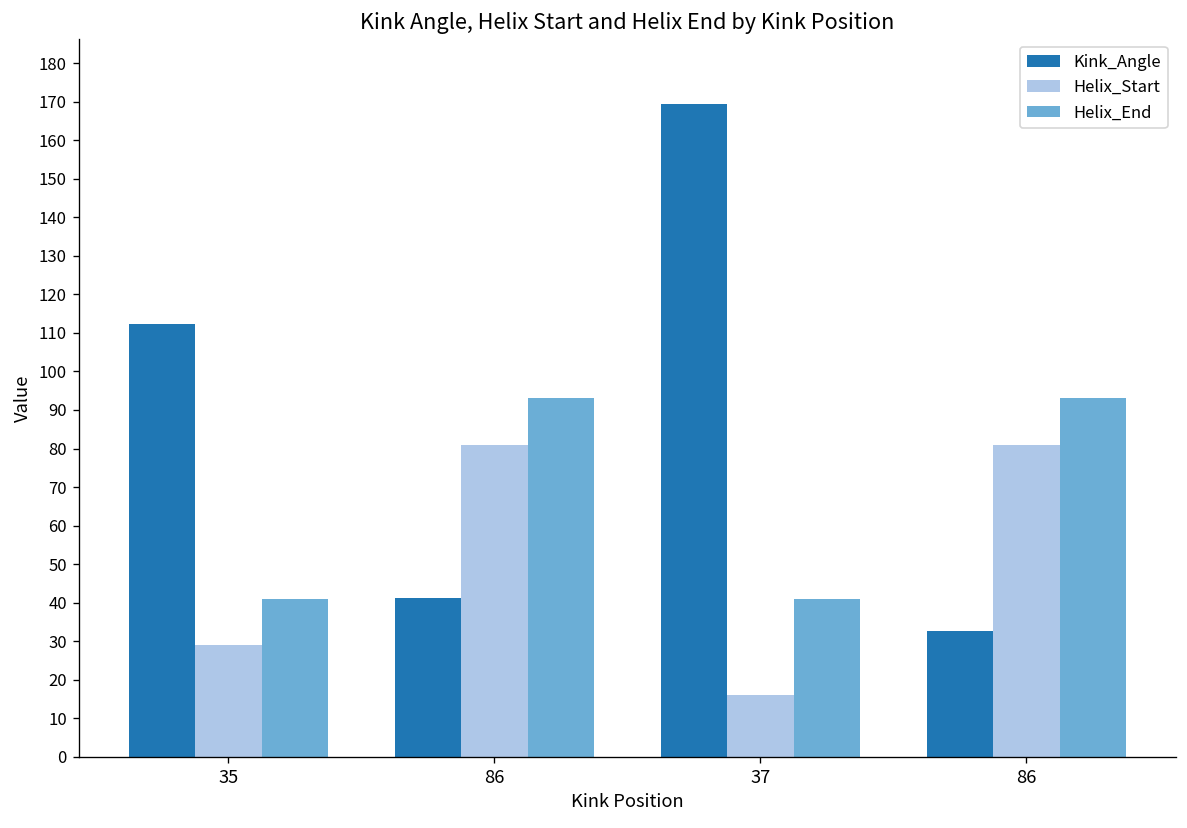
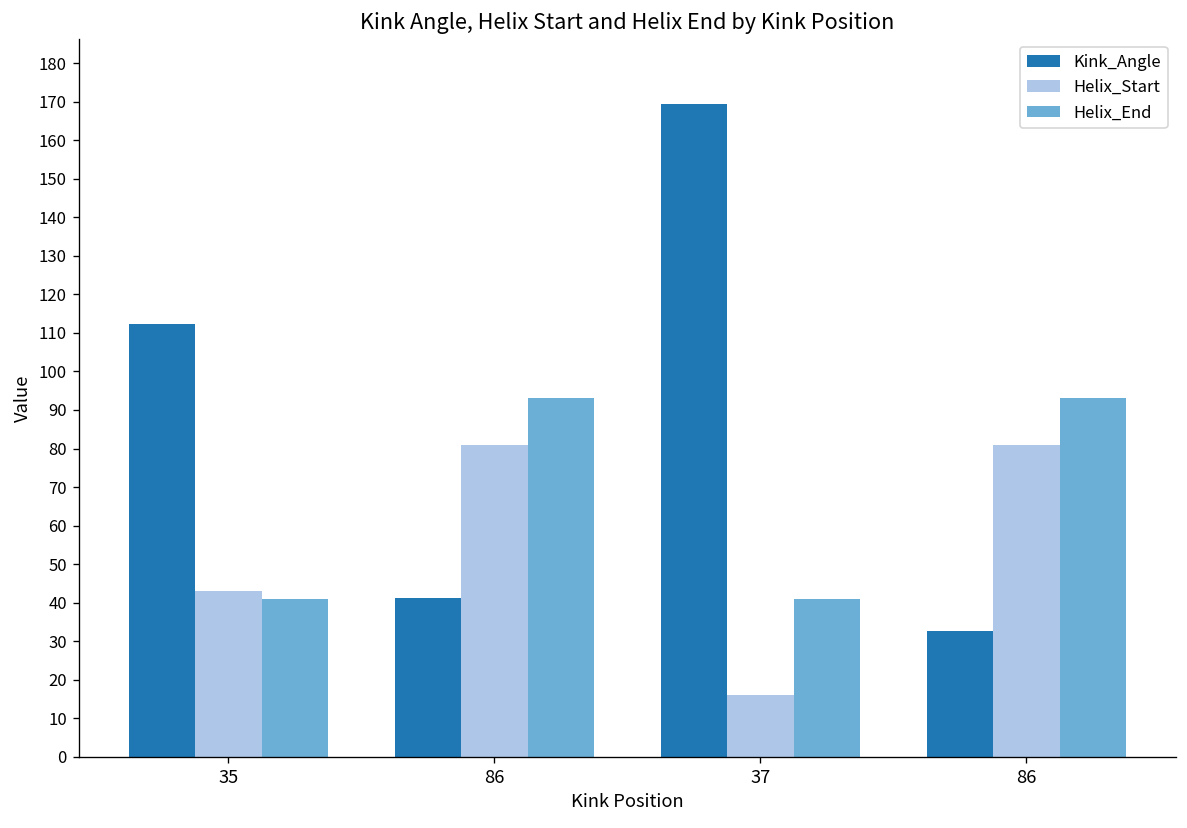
Helix_Start, 35: 29 -> 43
